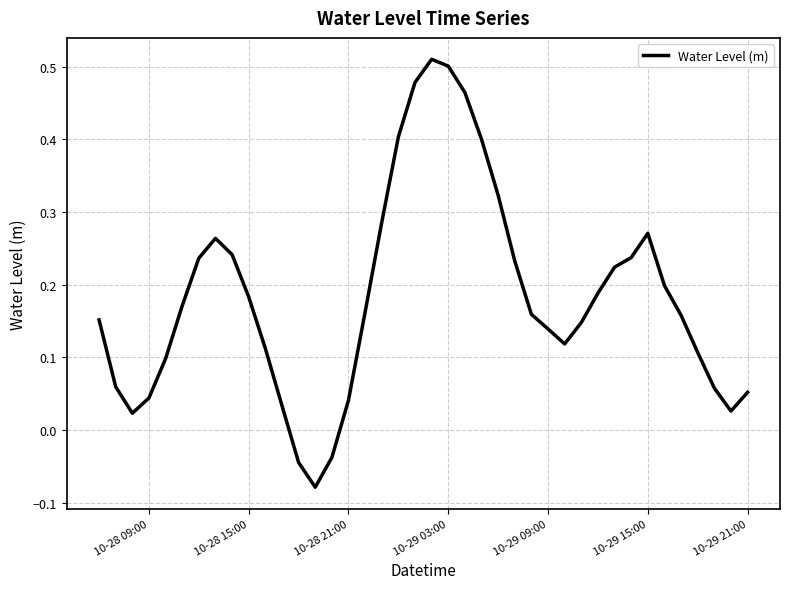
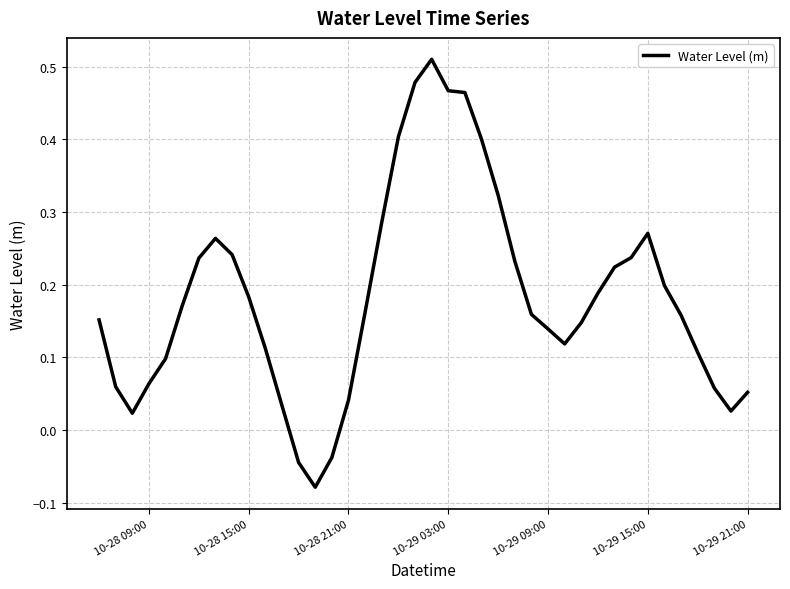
10-28 09:00: 0.04 -> 0.06
10-29 03:00: 0.50 -> 0.47
